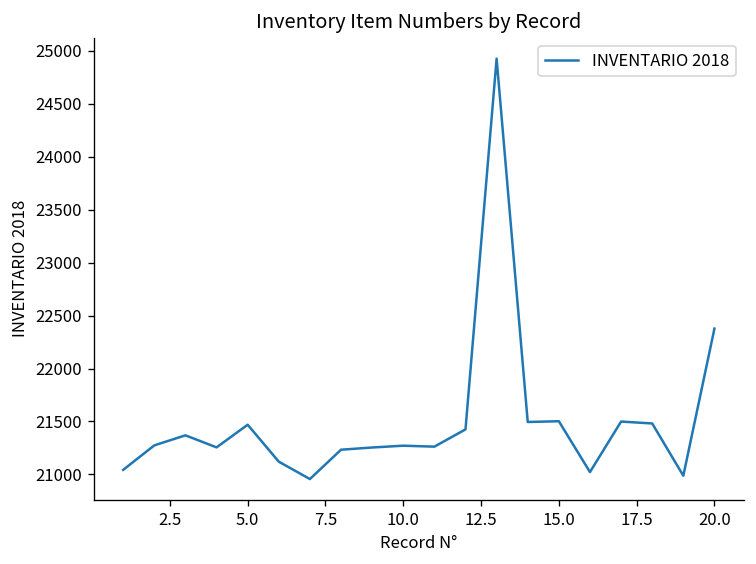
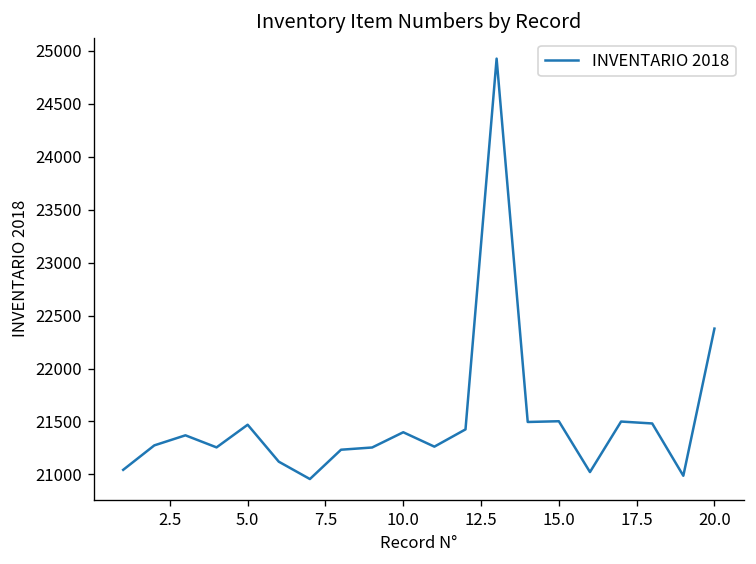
10.0: 21300 -> 21400
